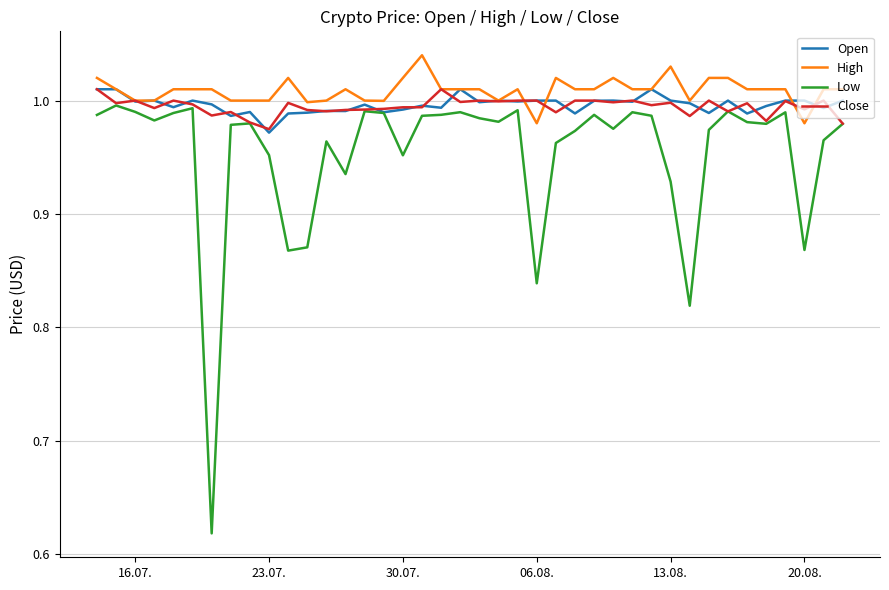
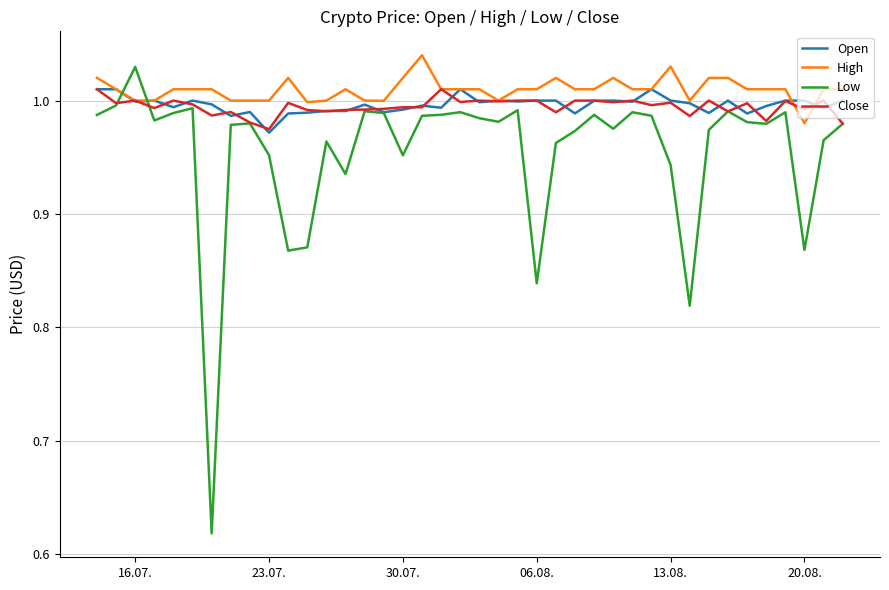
Low, 16.07.: 0.990 -> 1.030
High, 06.08.: 0.98 -> 1.01
Low, 13.08.: 0.929 -> 0.943
